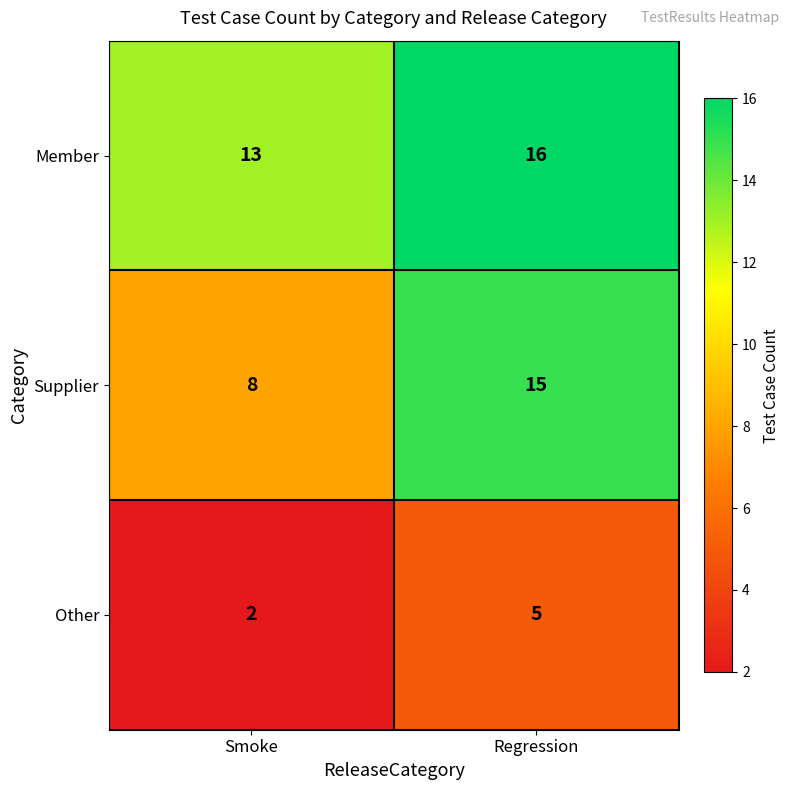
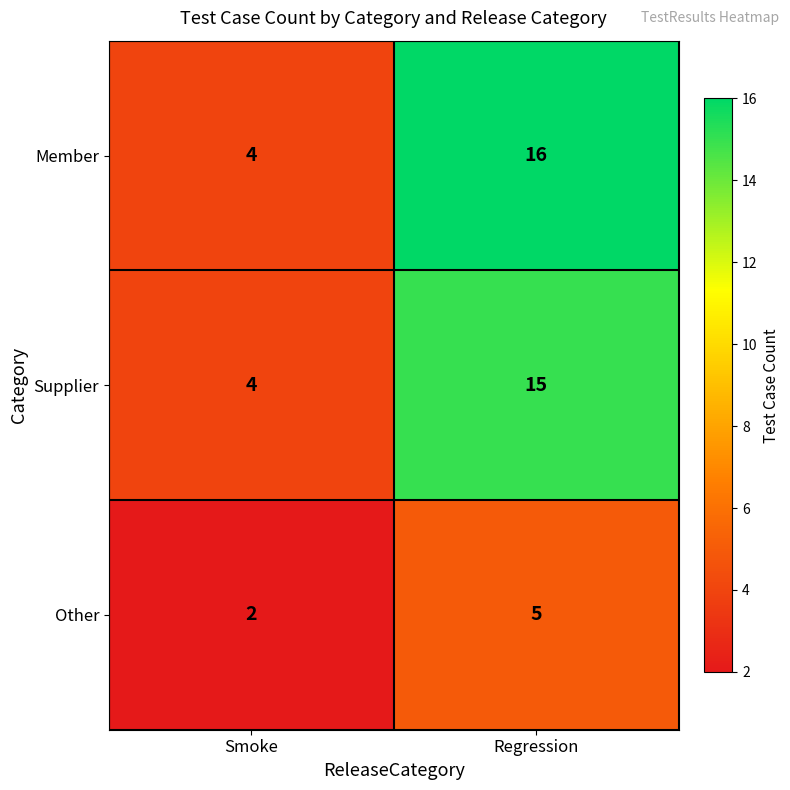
Member, Smoke: 13 -> 4
Supplier, Smoke: 8 -> 4
